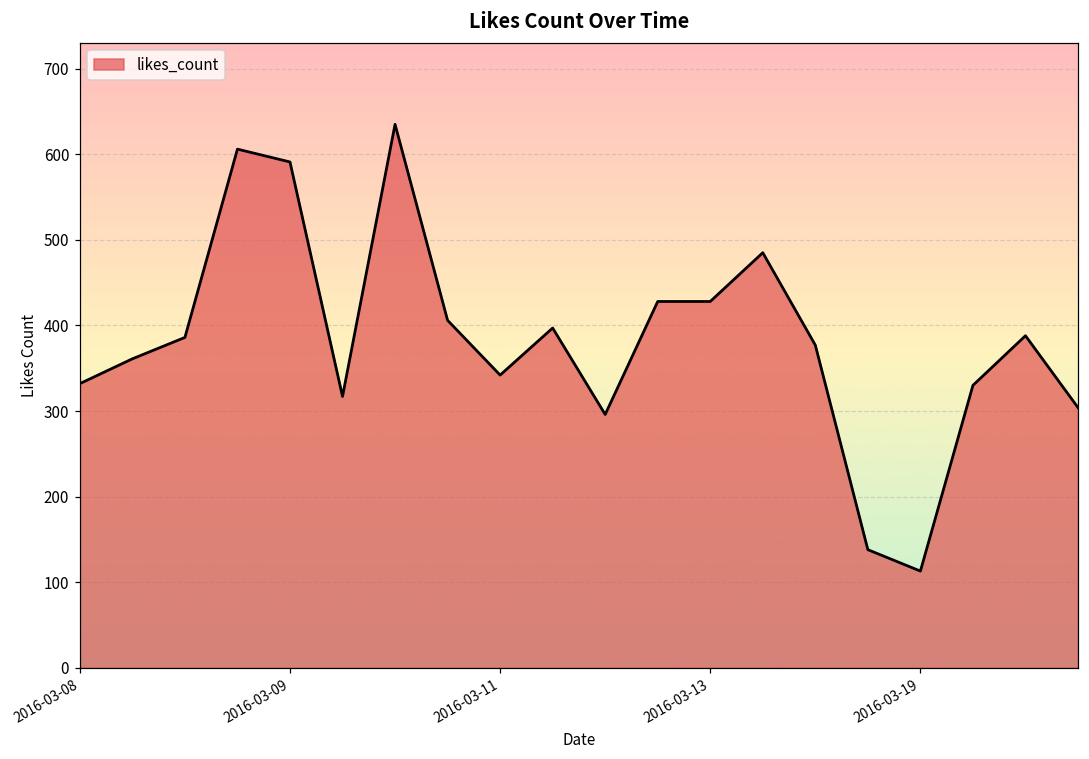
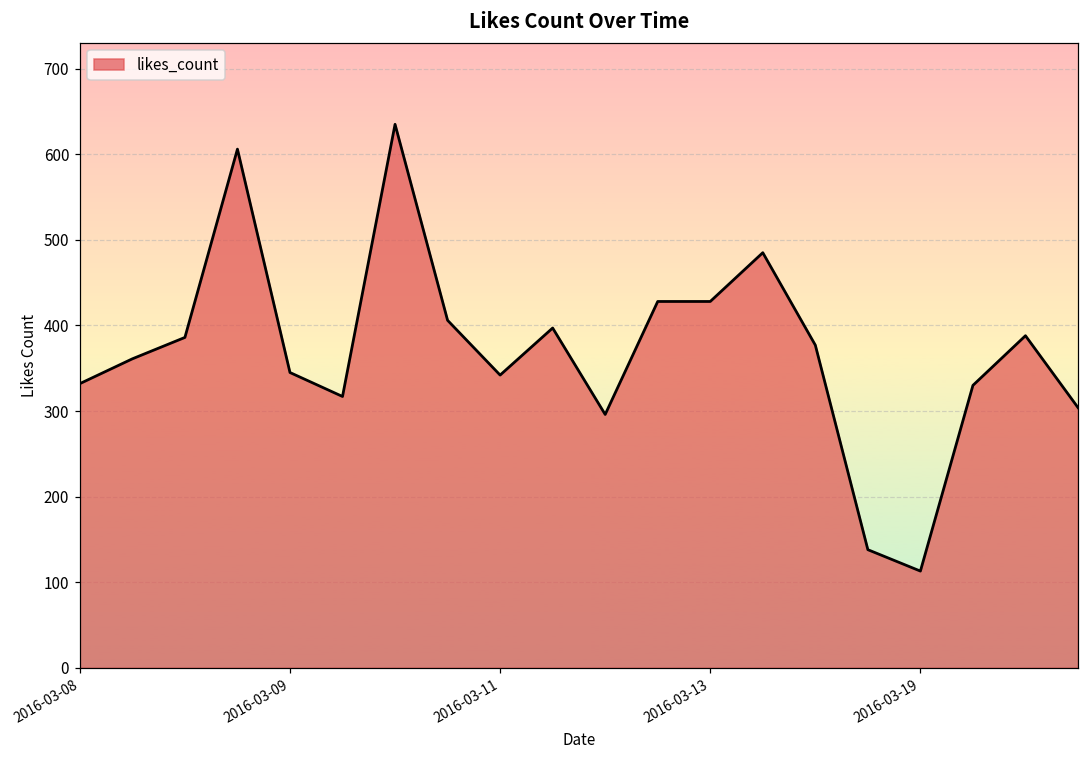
2016-03-09: 590 -> 350
